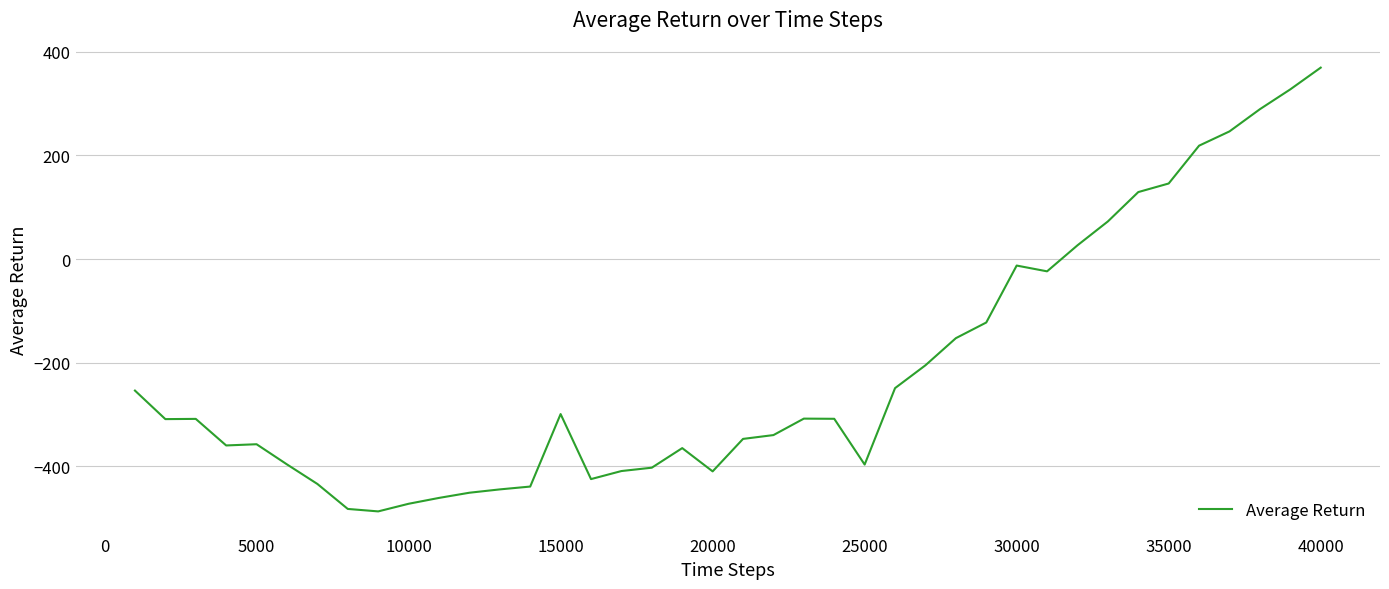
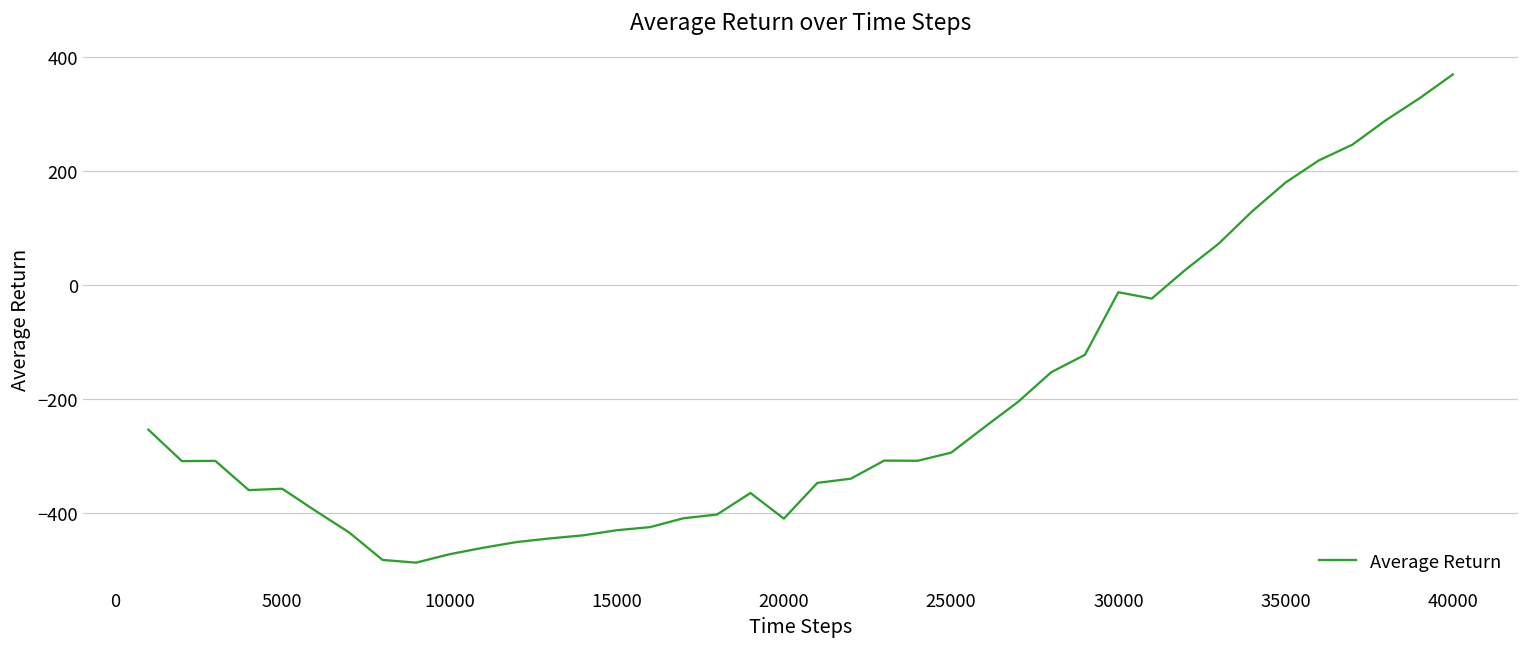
15000: -300 -> -430
25000: -400 -> -290
35000: 150 -> 180
